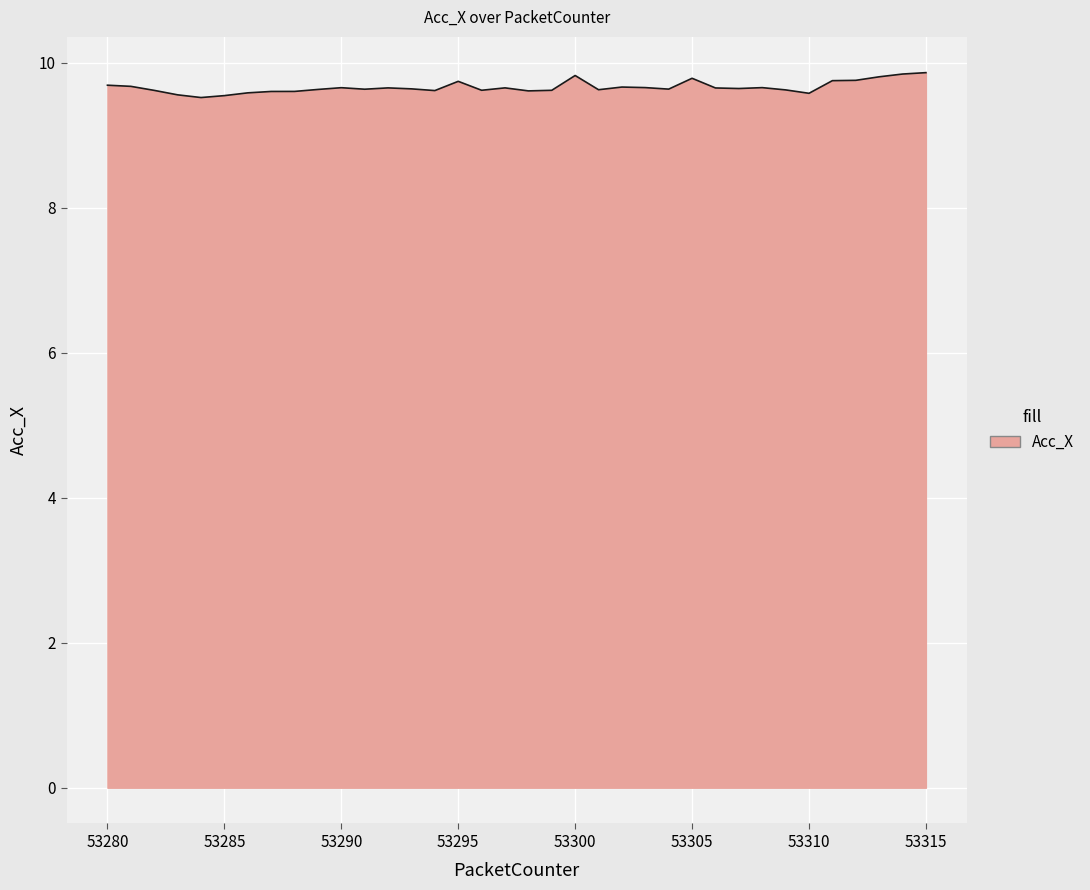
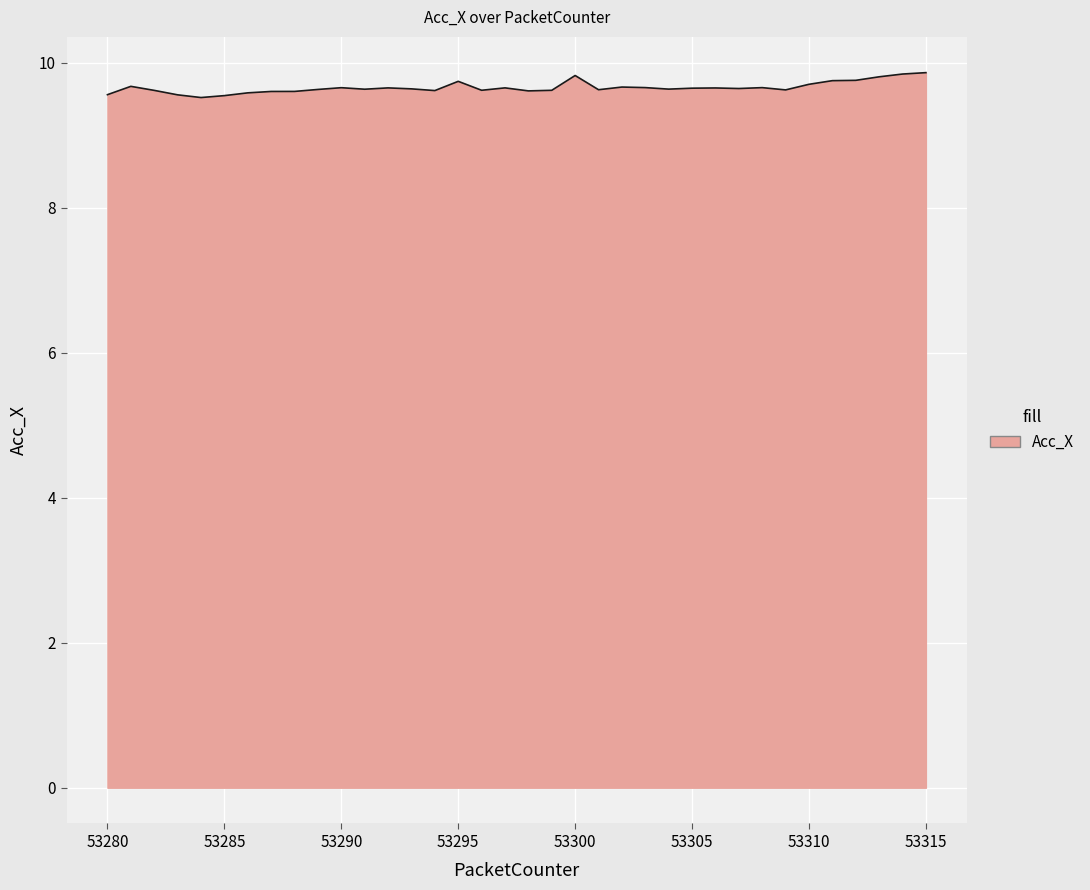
53280: 9.7 -> 9.6
53305: 9.8 -> 9.6
53310: 9.6 -> 9.7
